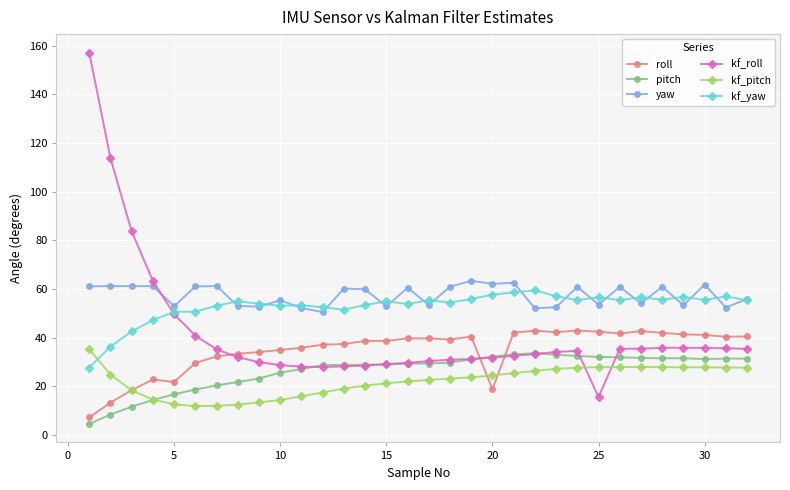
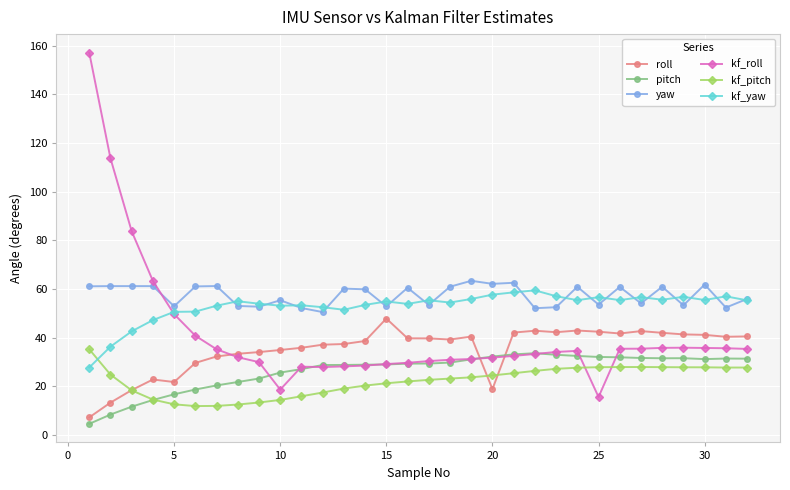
kf_roll, 10: 29 -> 19
roll, 15: 39 -> 48
